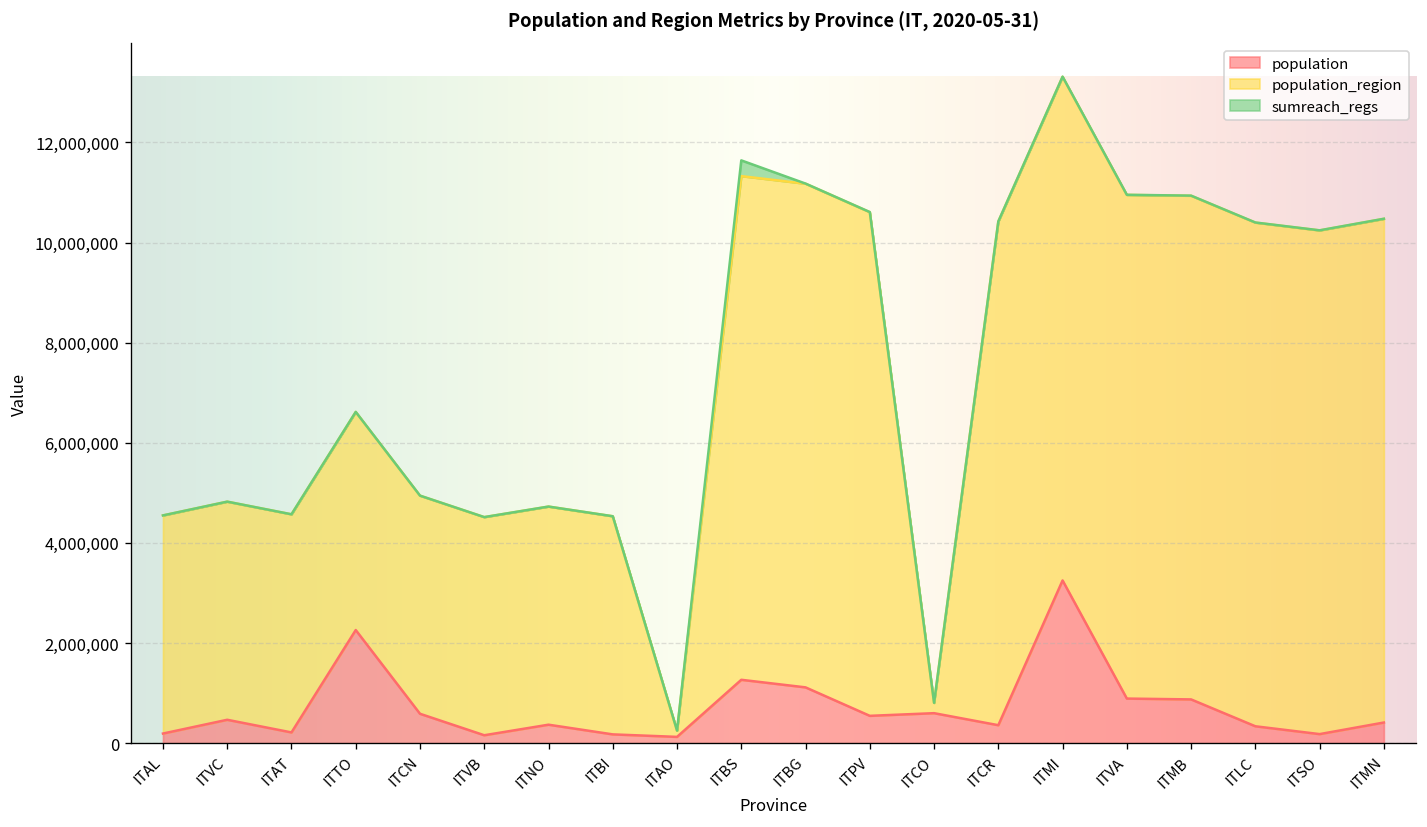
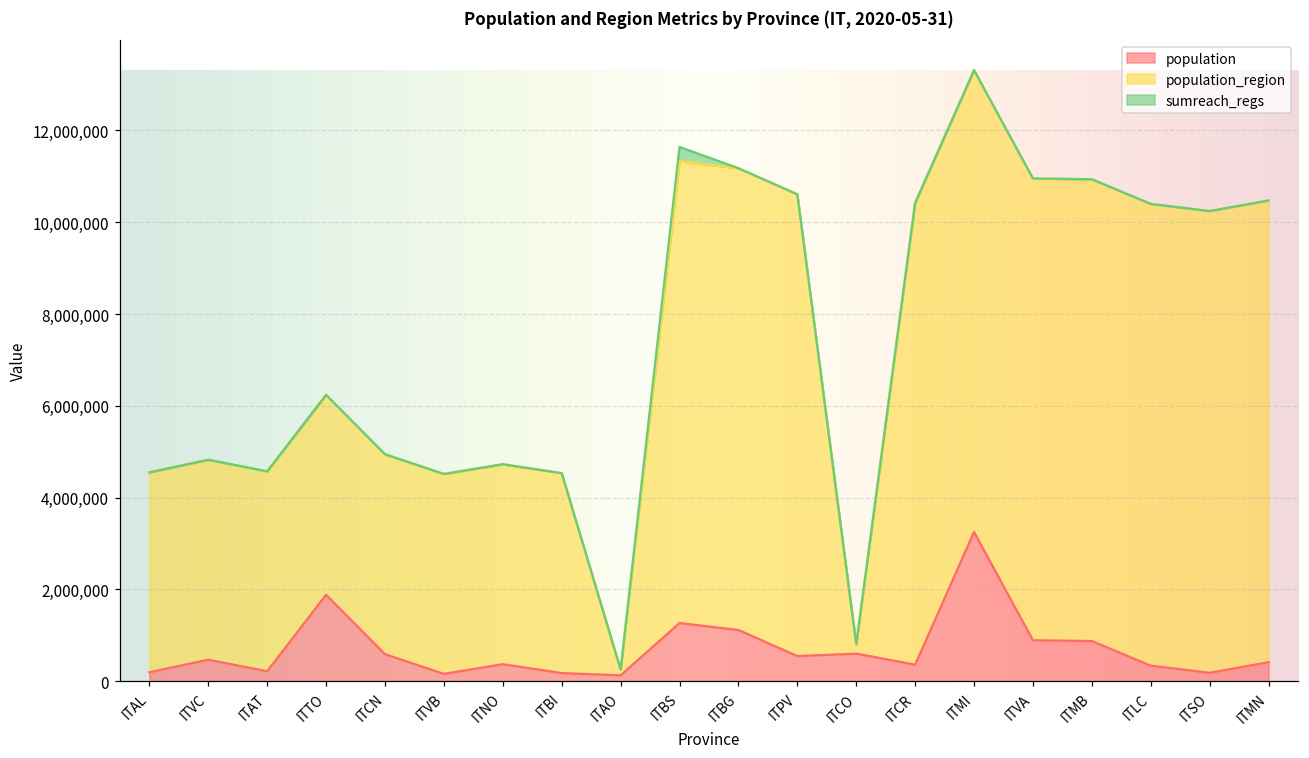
population, ITTO: 2,300,000 -> 1,900,000
